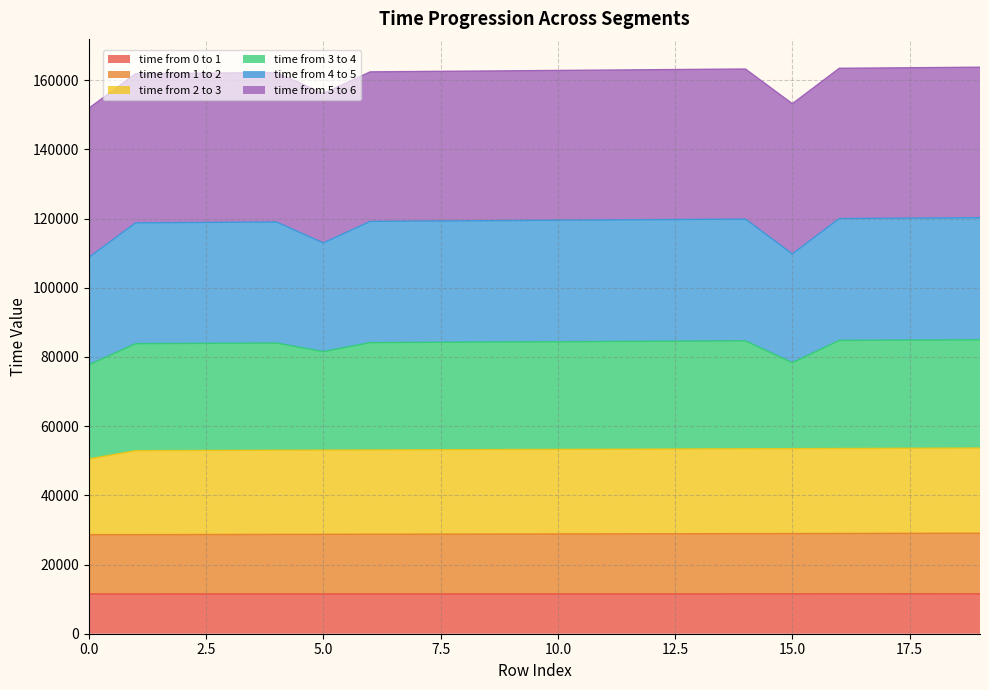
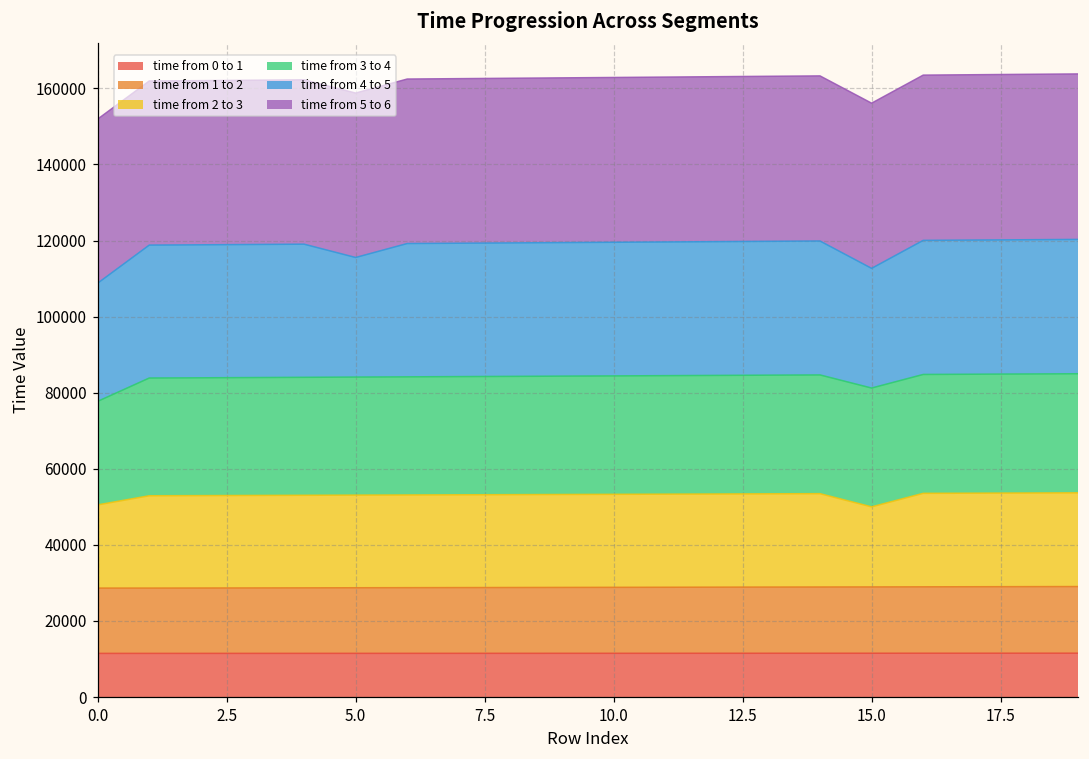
time from 3 to 4, 5.0: 28000 -> 31000
time from 2 to 3, 15.0: 25000 -> 21000
time from 3 to 4, 15.0: 25000 -> 31000
